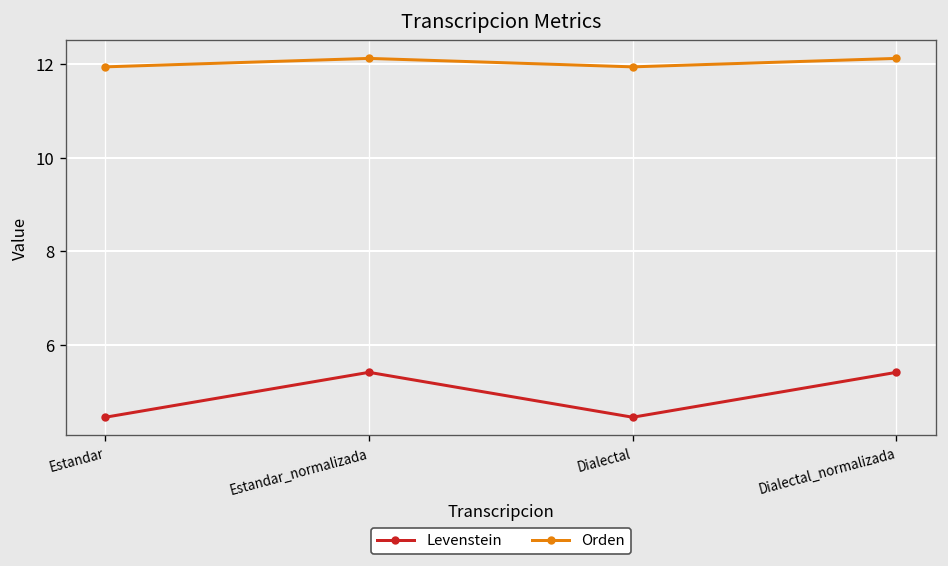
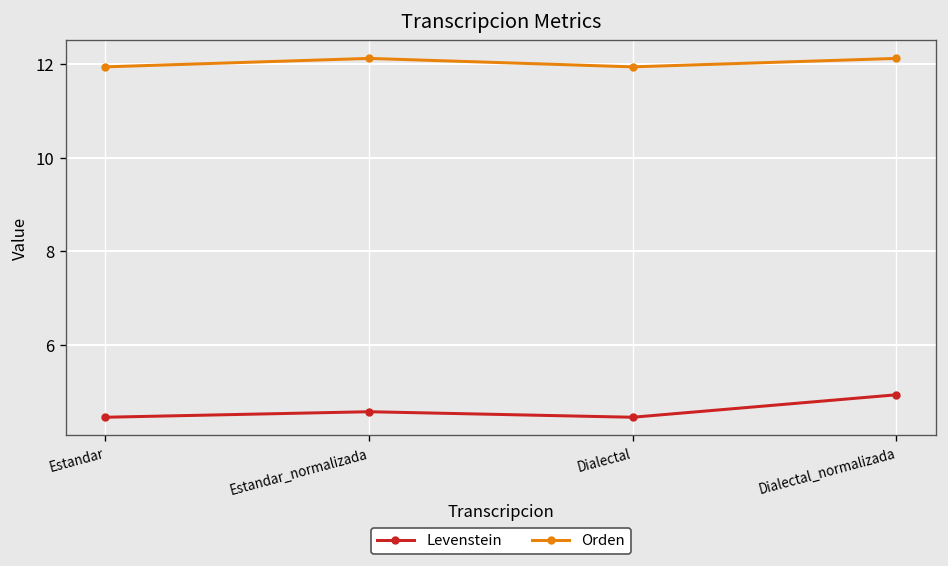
Levenstein, Estandar_normalizada: 5.4 -> 4.6
Levenstein, Dialectal_normalizada: 5.4 -> 4.9
